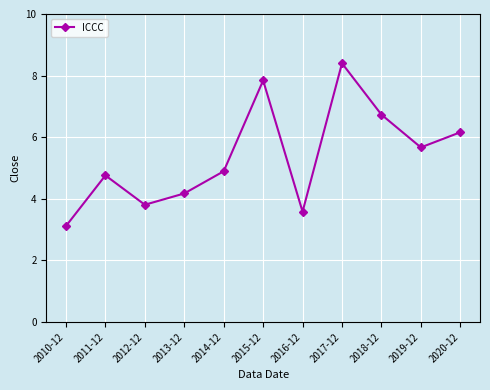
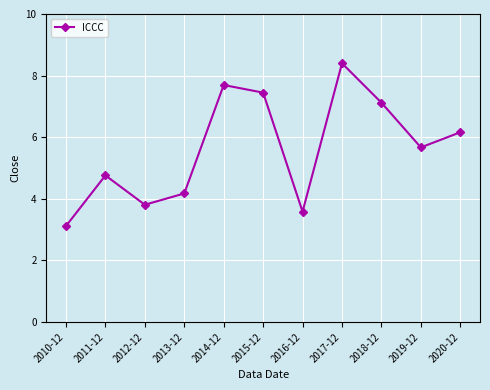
2014-12: 4.9 -> 7.7
2015-12: 7.8 -> 7.4
2018-12: 6.7 -> 7.1
